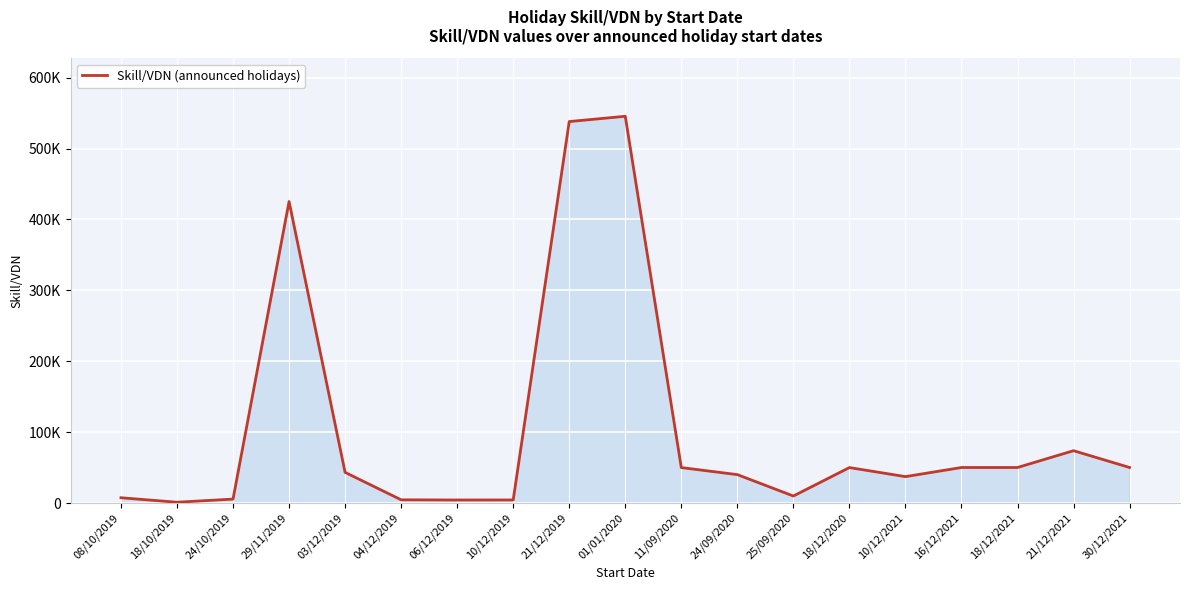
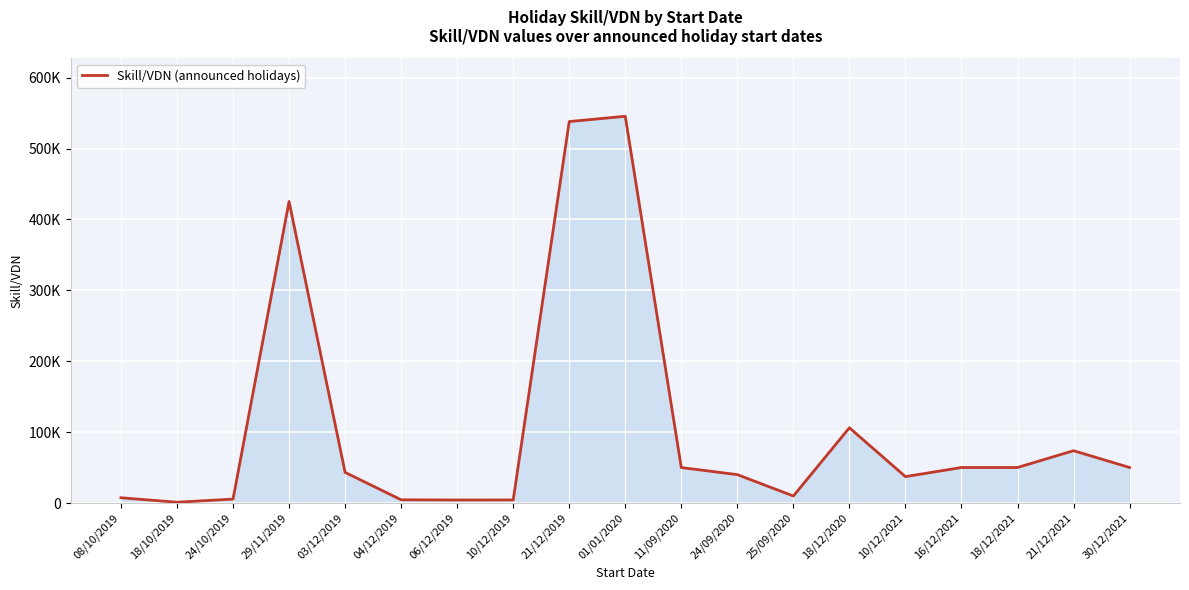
18/12/2020: 50000 -> 110000
